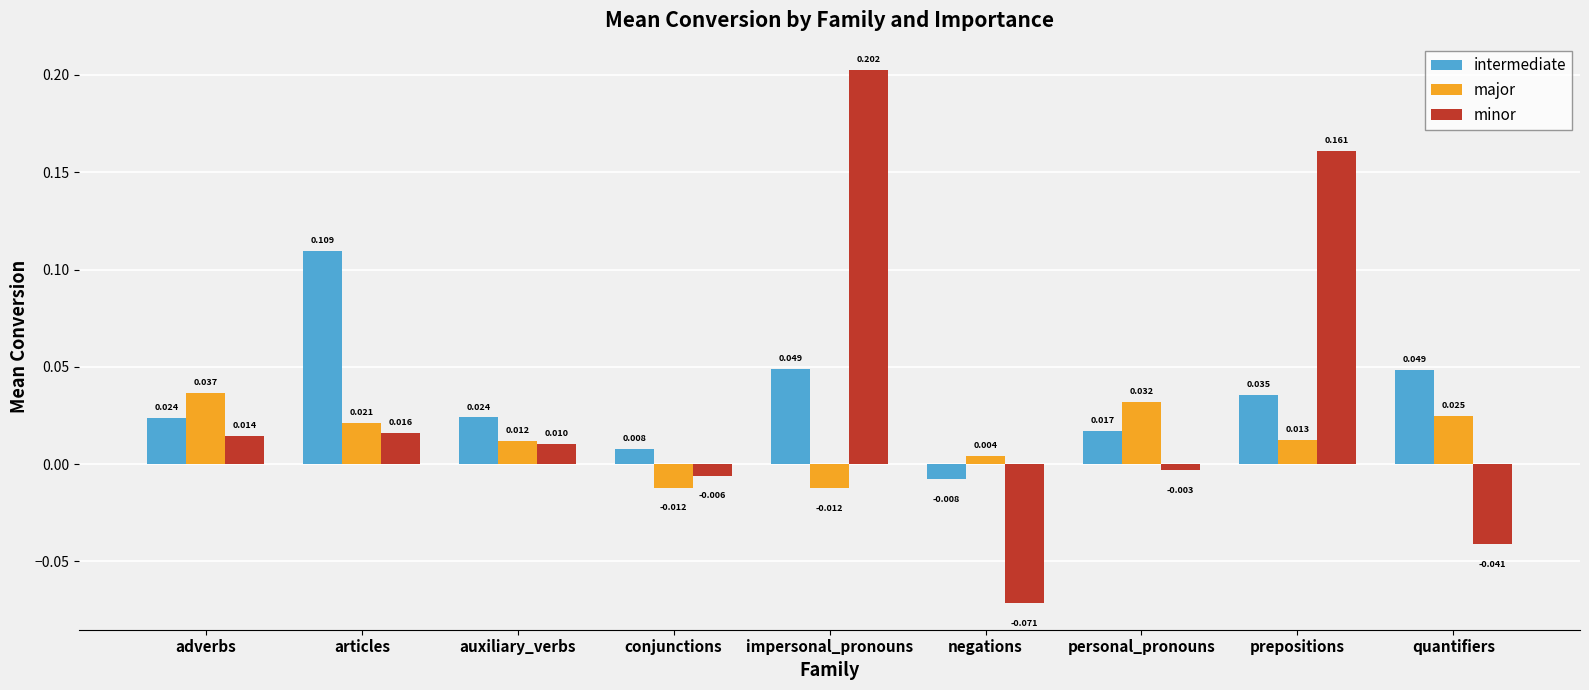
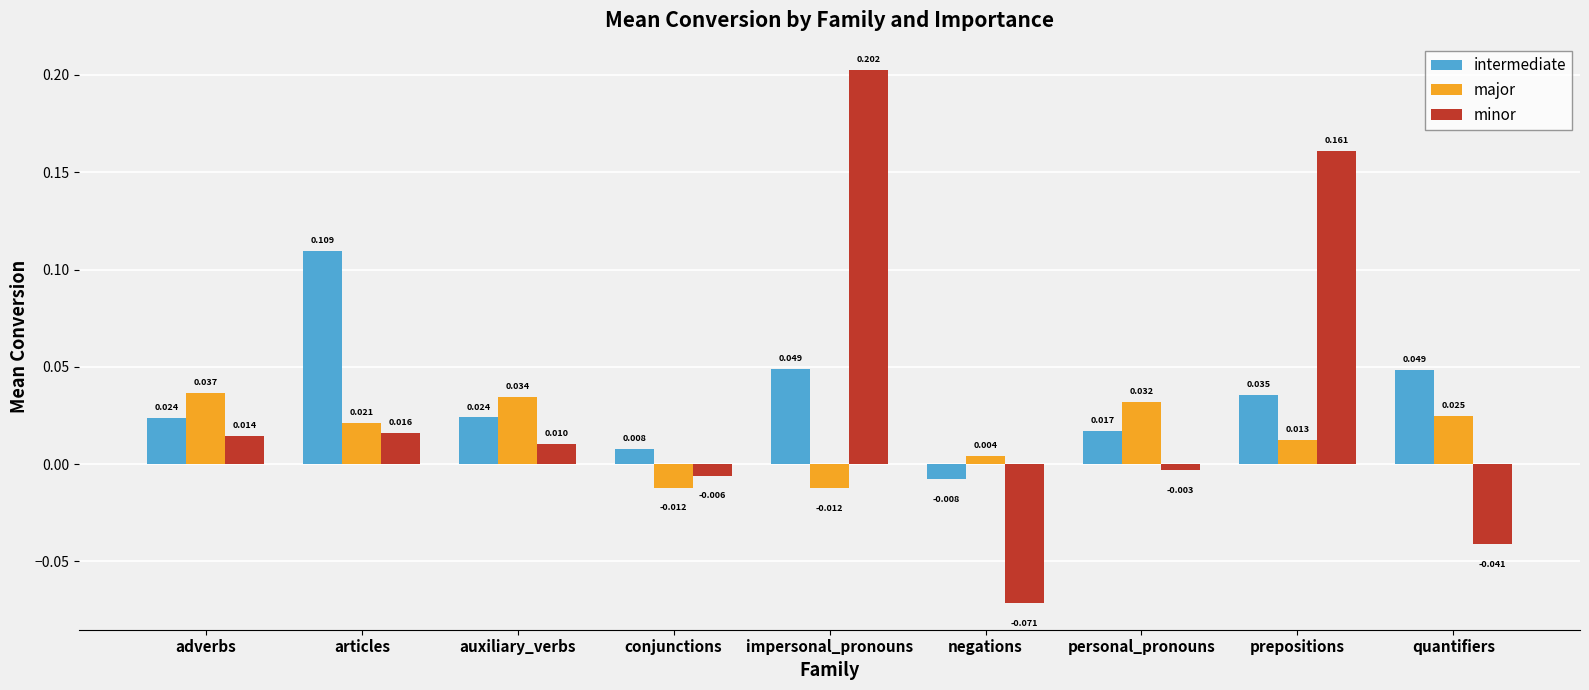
major, auxiliary_verbs: 0.012 -> 0.034
